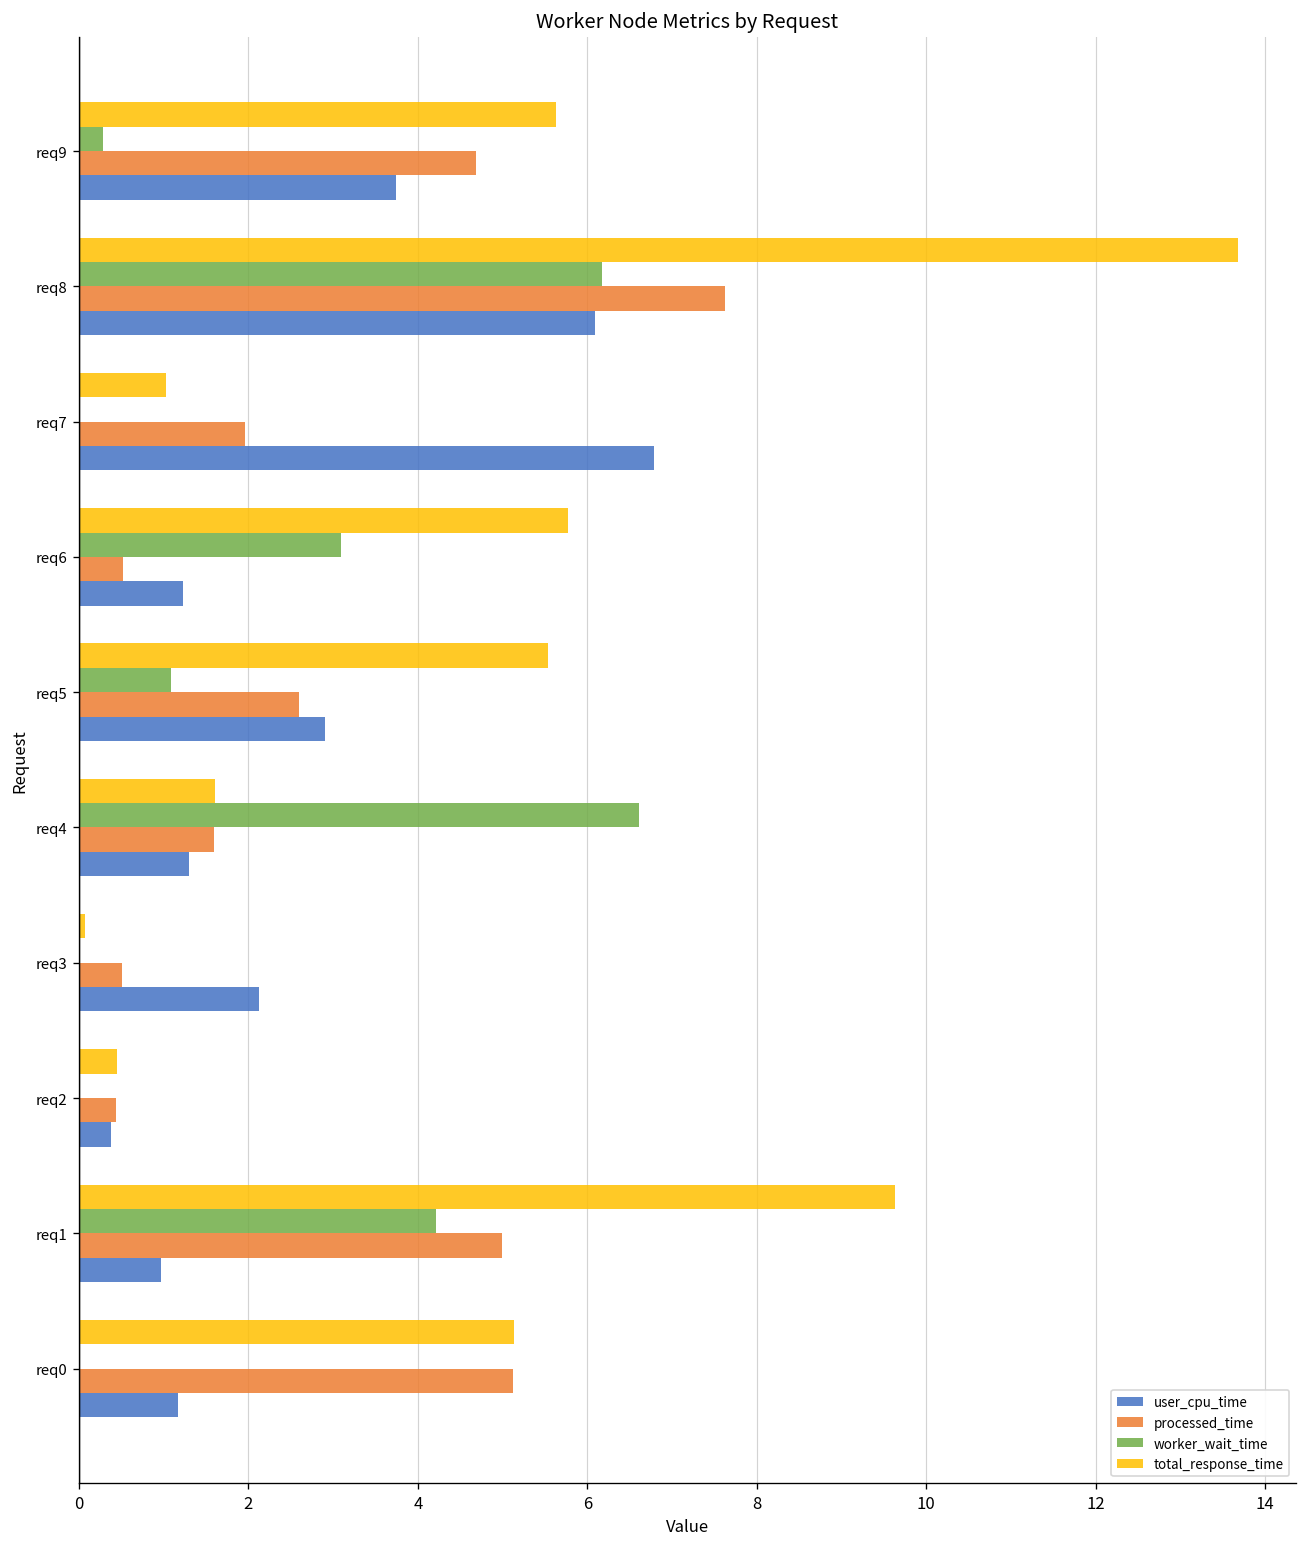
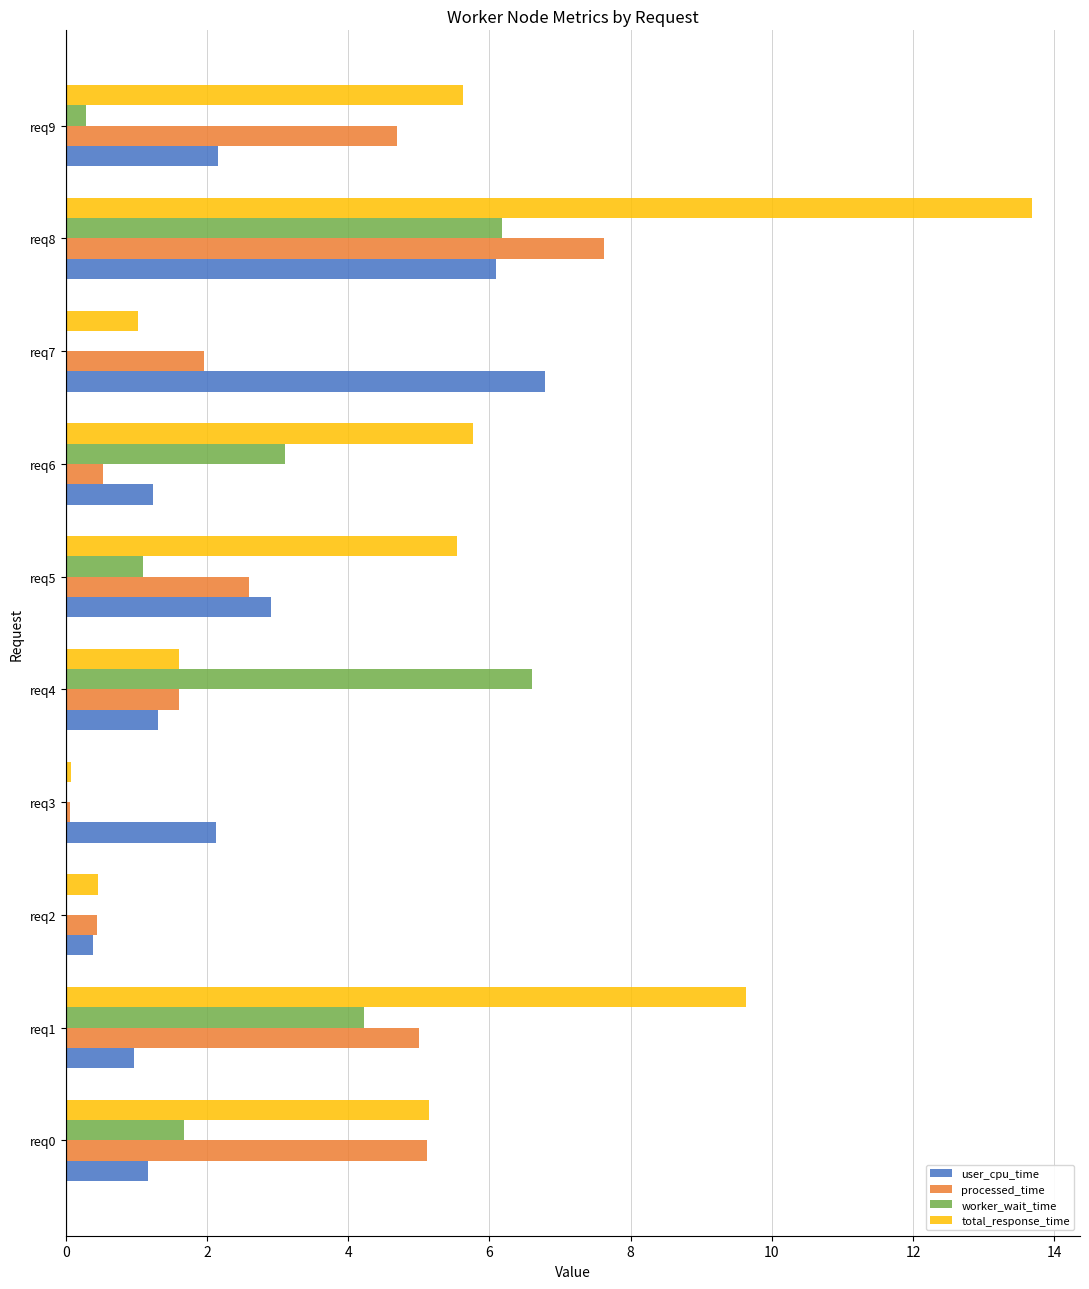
user_cpu_time, req9: 3.7 -> 2.2
processed_time, req3: 0.5 -> 0.1
worker_wait_time, req0: 0.0 -> 1.7
